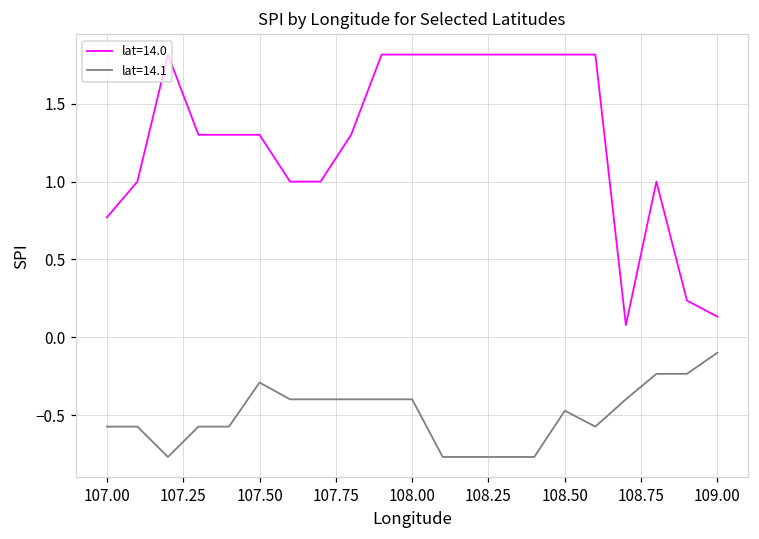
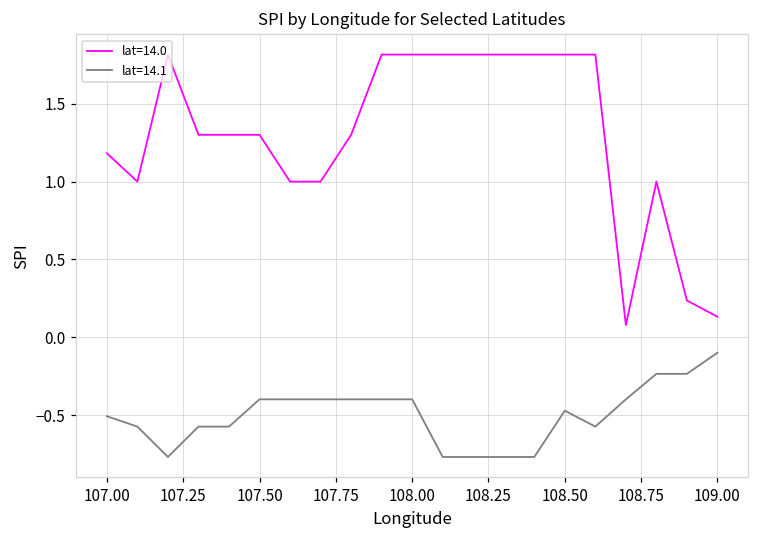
lat=14.0, 107.00: 0.77 -> 1.18
lat=14.1, 107.00: -0.57 -> -0.51
lat=14.1, 107.50: -0.29 -> -0.40
